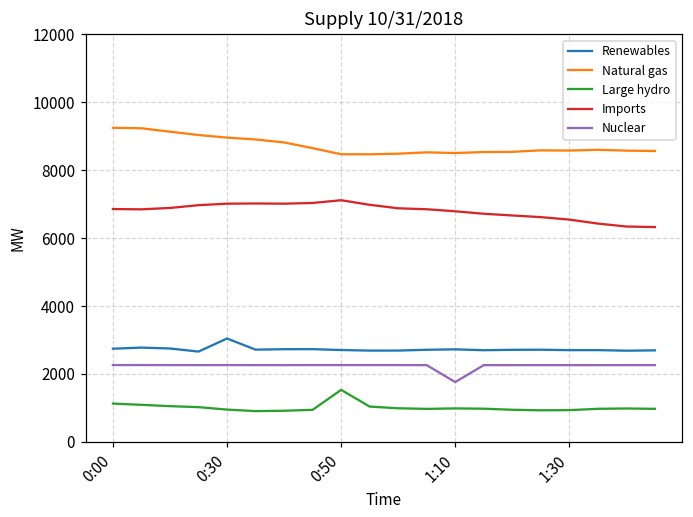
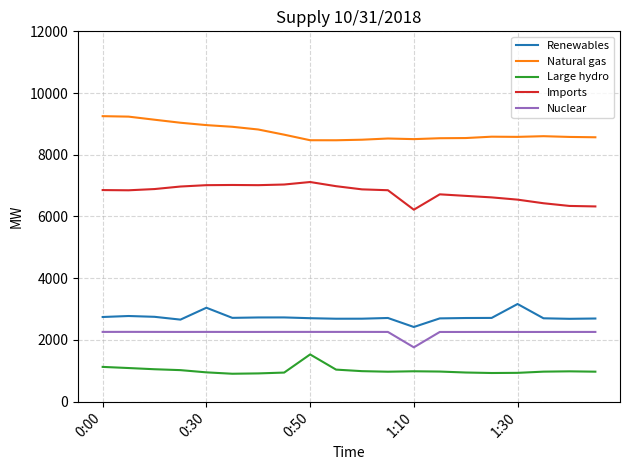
Renewables, 1:10: 2700 -> 2400
Imports, 1:10: 6800 -> 6200
Renewables, 1:30: 2700 -> 3200
